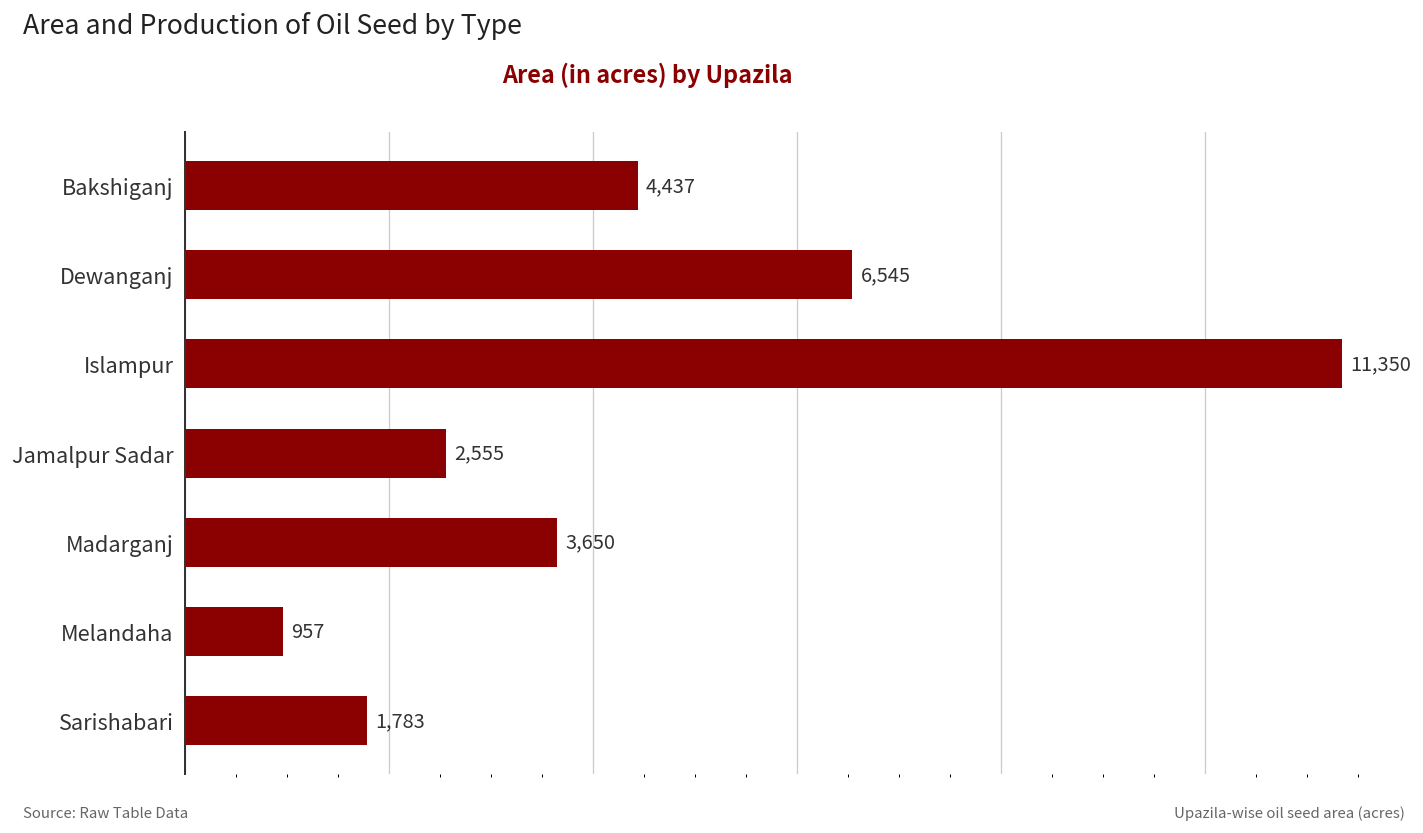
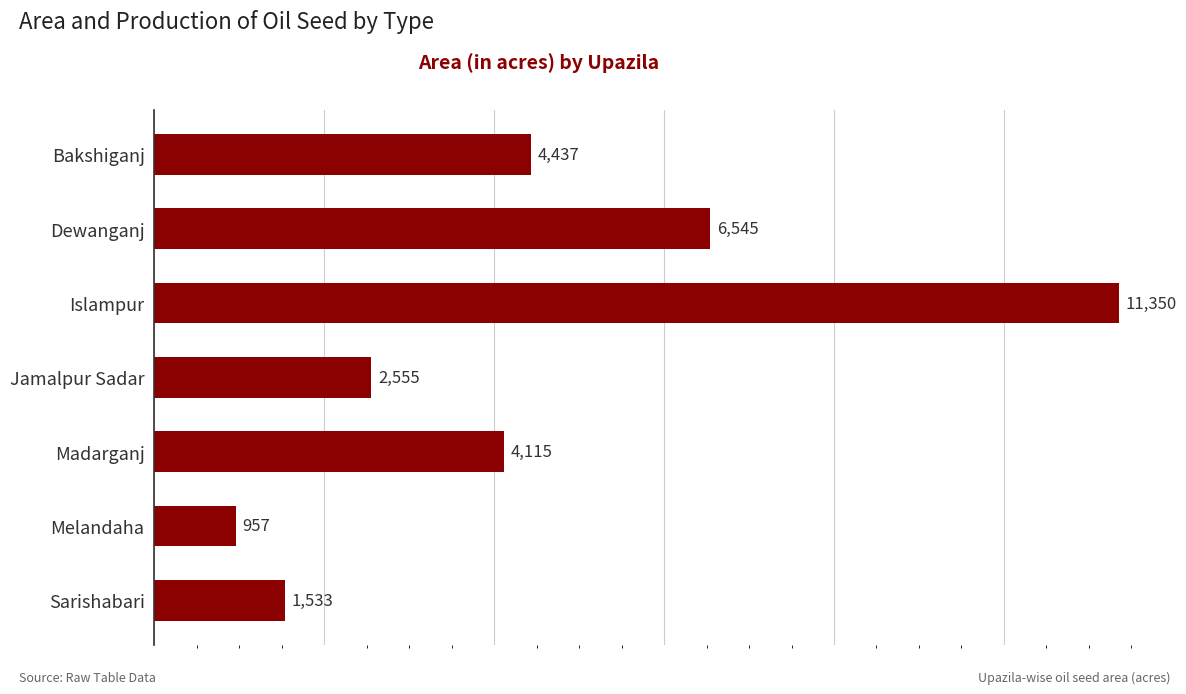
Madarganj: 3,650 -> 4,115
Sarishabari: 1,783 -> 1,533
